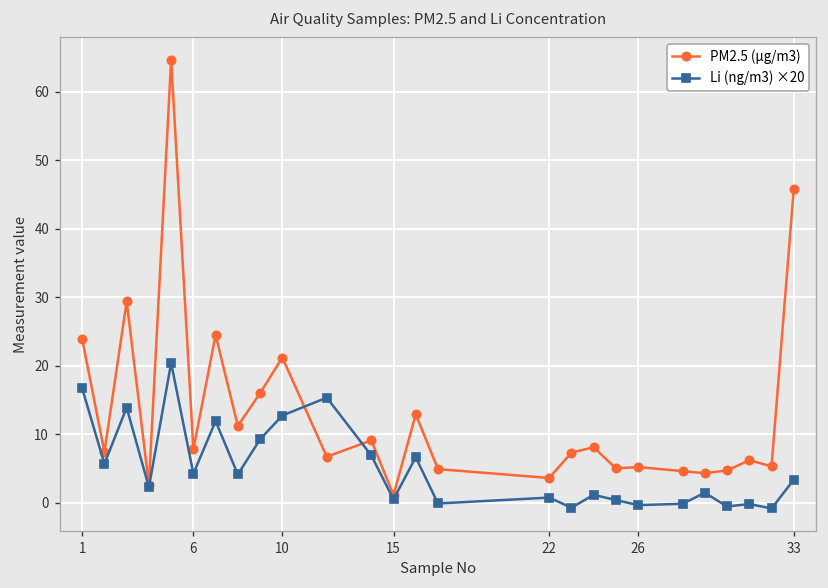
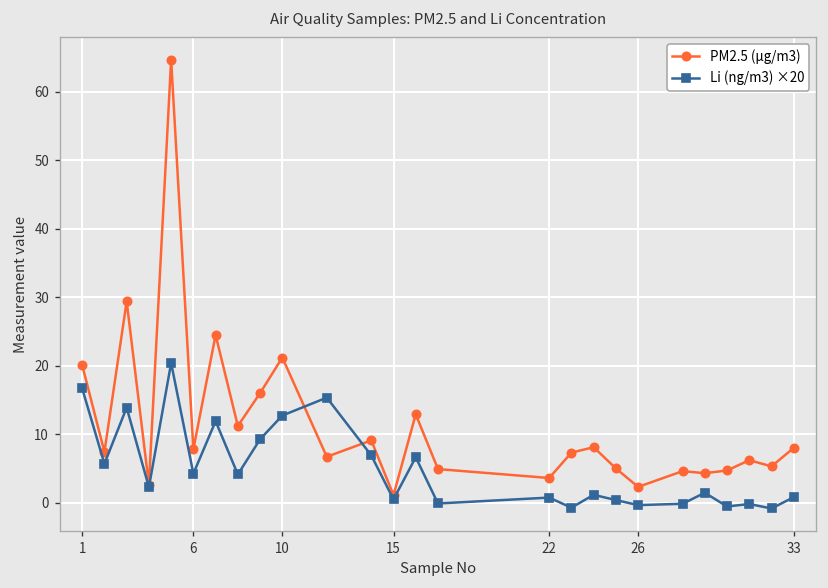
PM2.5 (µg/m3), 1: 24 -> 20
PM2.5 (µg/m3), 26: 5 -> 2
PM2.5 (µg/m3), 33: 46 -> 8
Li (ng/m3) ×20, 33: 3 -> 1
